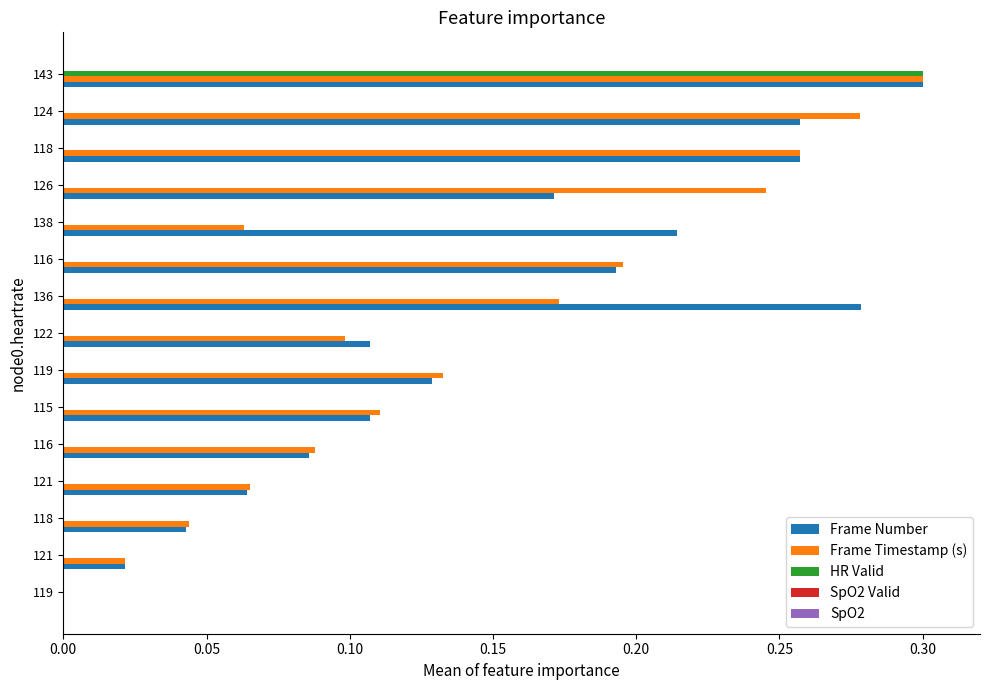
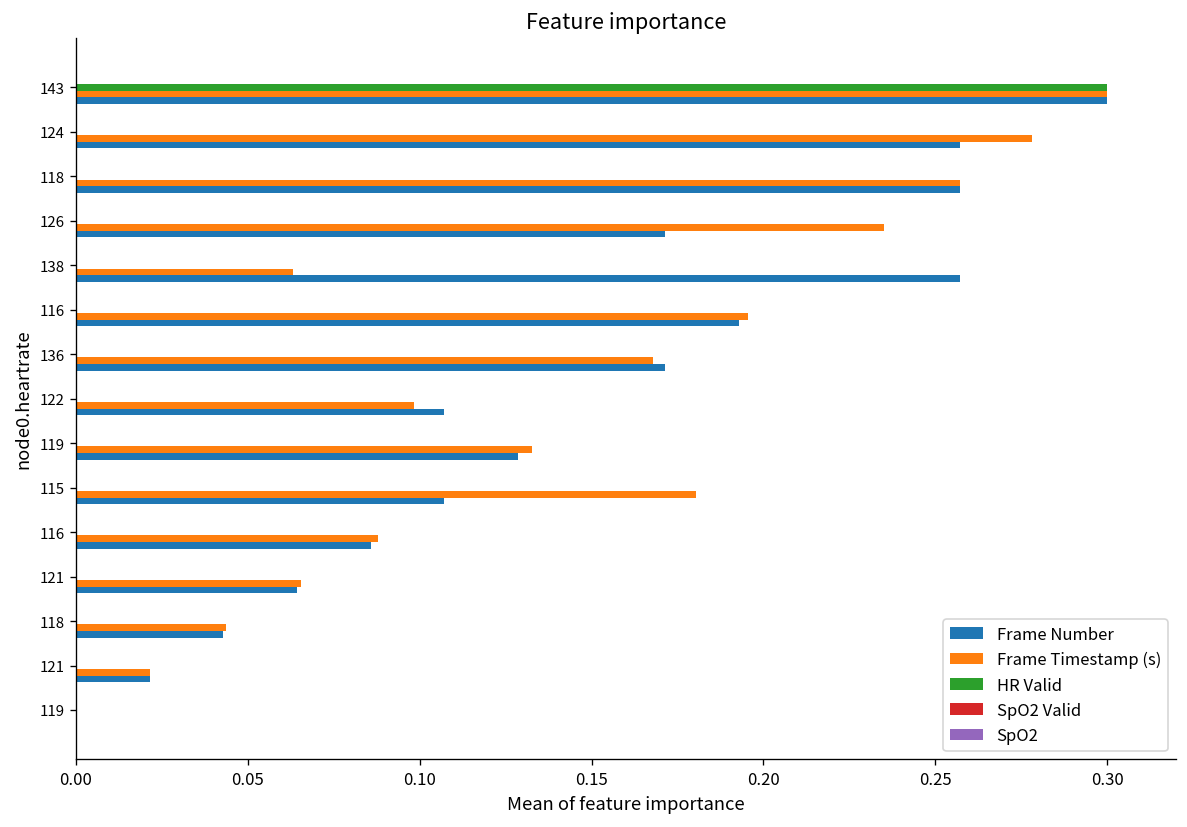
Frame Timestamp (s), 126: 0.245 -> 0.235
Frame Number, 138: 0.214 -> 0.257
Frame Timestamp (s), 136: 0.173 -> 0.168
Frame Number, 136: 0.279 -> 0.171
Frame Timestamp (s), 115: 0.111 -> 0.181
